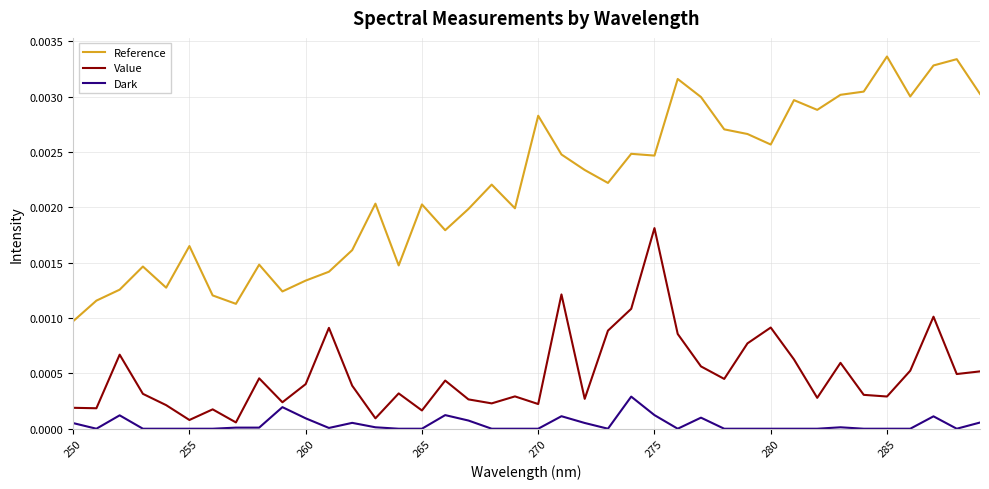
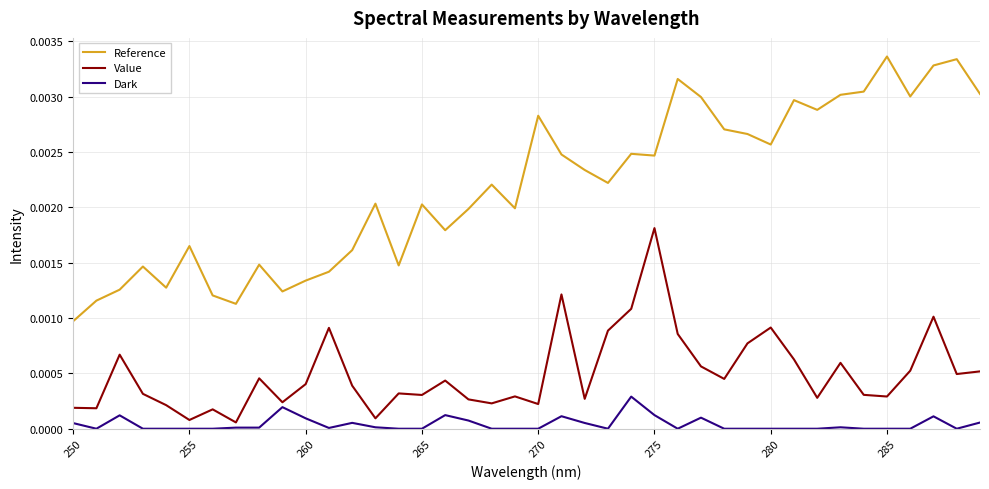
Value, 265: 0.00017 -> 0.00031
